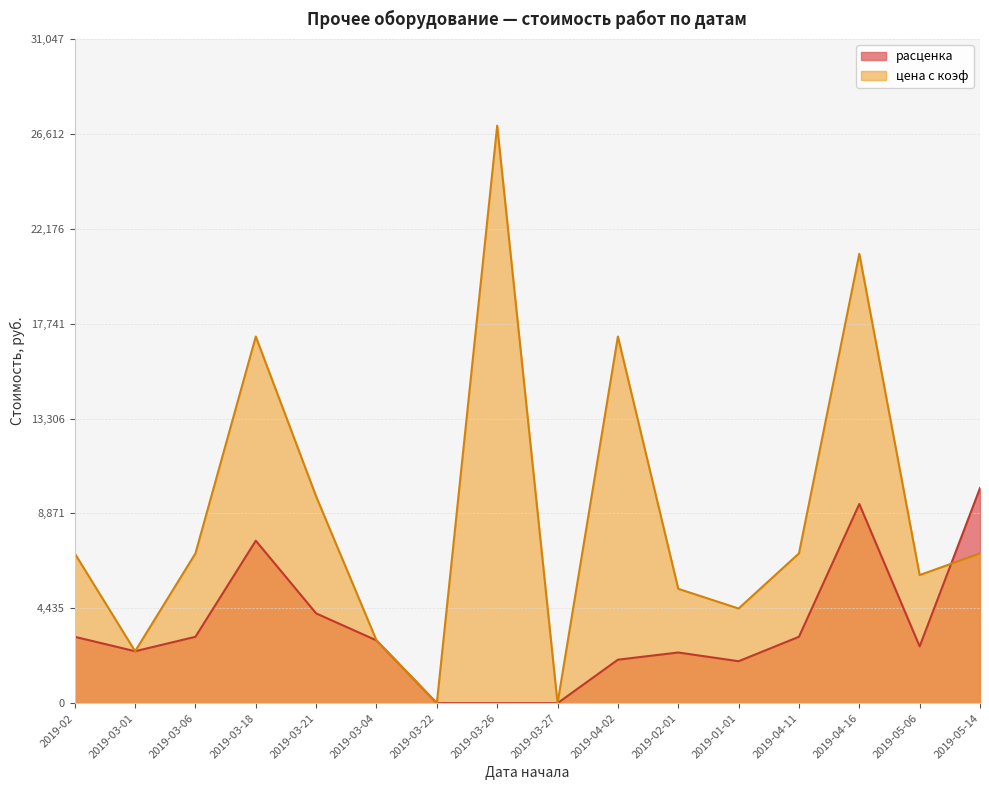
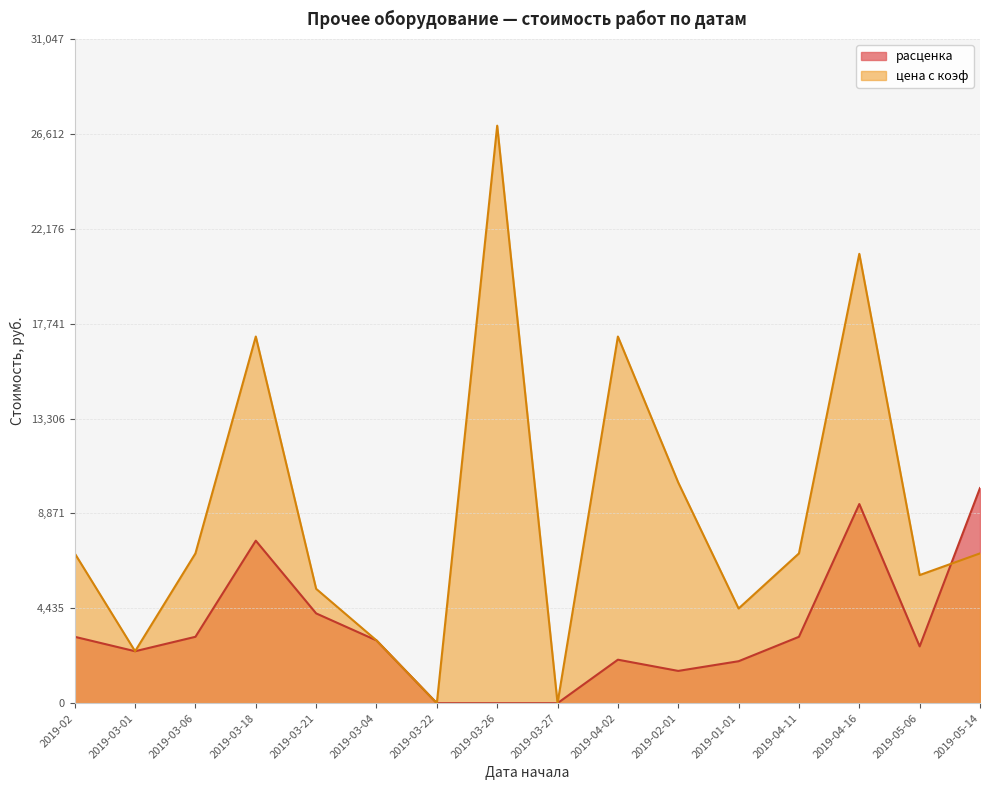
цена с коэф, 2019-03-21: 9,700 -> 5,300
расценка, 2019-02-01: 2,400 -> 1,500
цена с коэф, 2019-02-01: 5,300 -> 10,300
